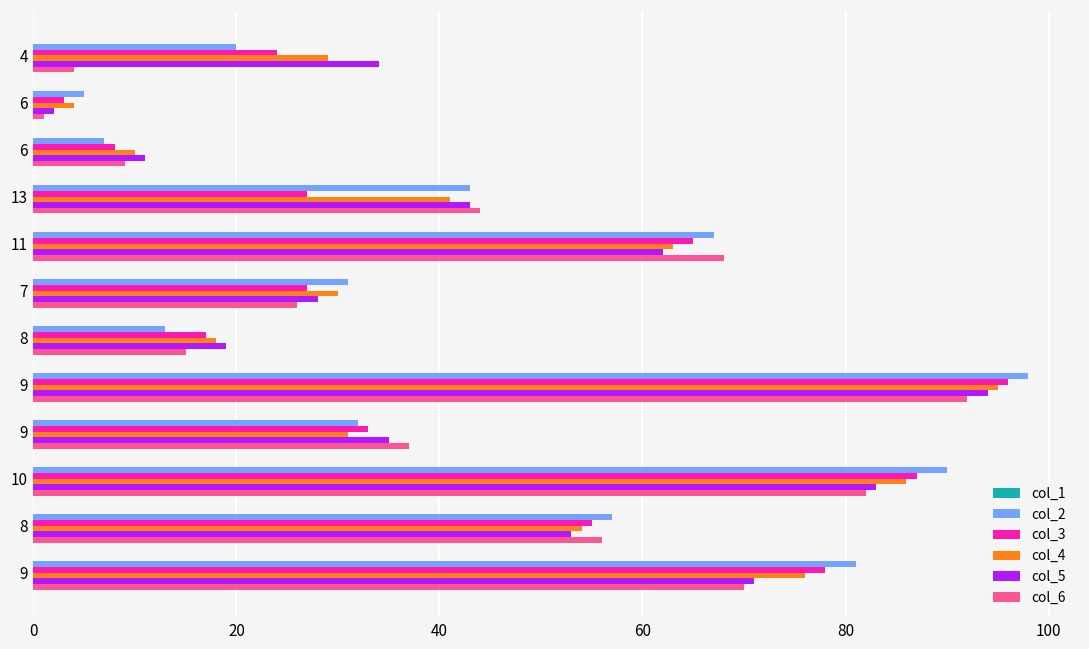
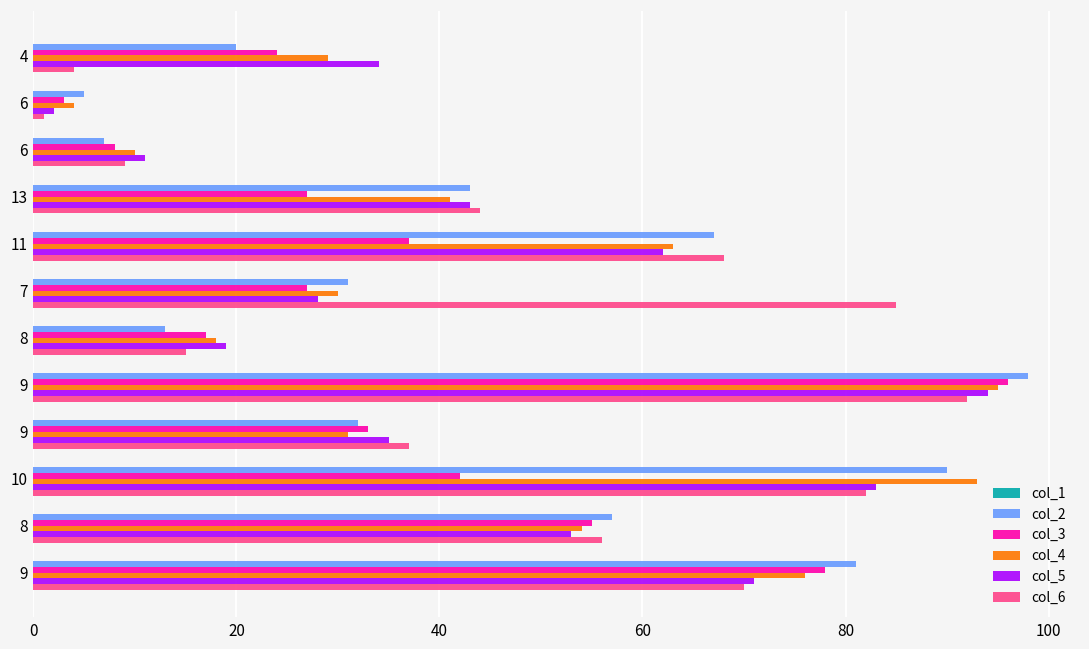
col_3, 11: 65 -> 37
col_6, 7: 26 -> 85
col_3, 10: 87 -> 42
col_4, 10: 86 -> 93
